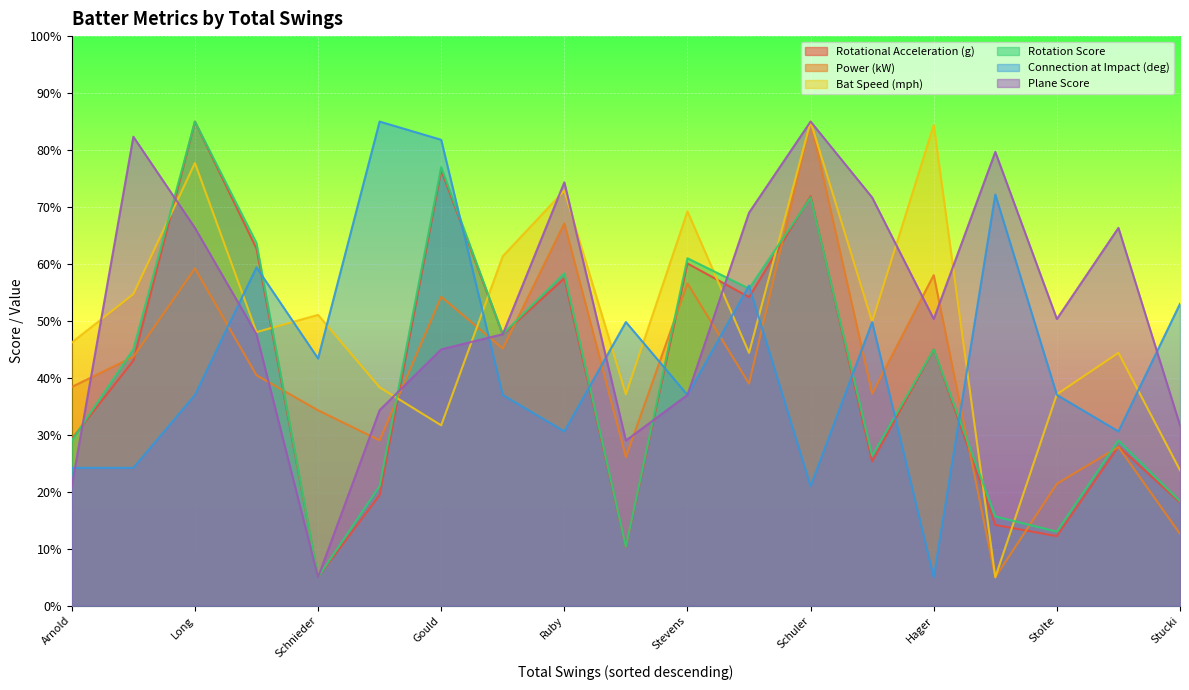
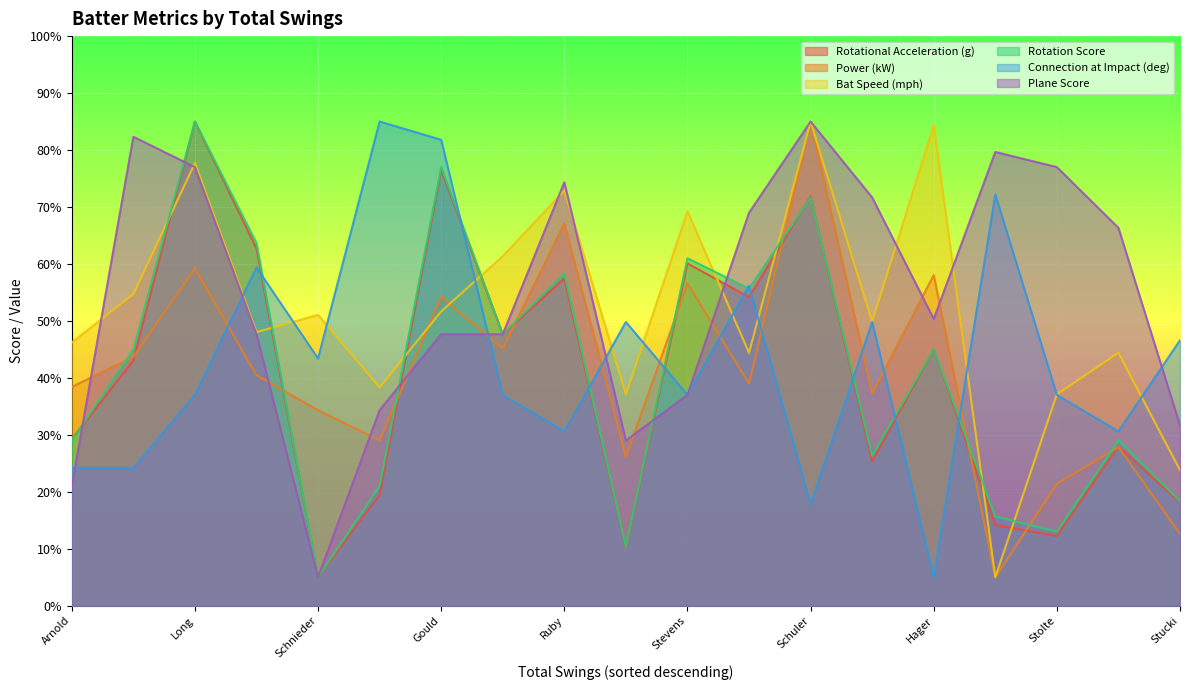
Plane Score, Long: 66% -> 77%
Bat Speed (mph), Gould: 32% -> 52%
Plane Score, Gould: 45% -> 48%
Connection at Impact (deg), Schuler: 21% -> 18%
Plane Score, Stolte: 50% -> 77%
Connection at Impact (deg), Stucki: 53% -> 47%
